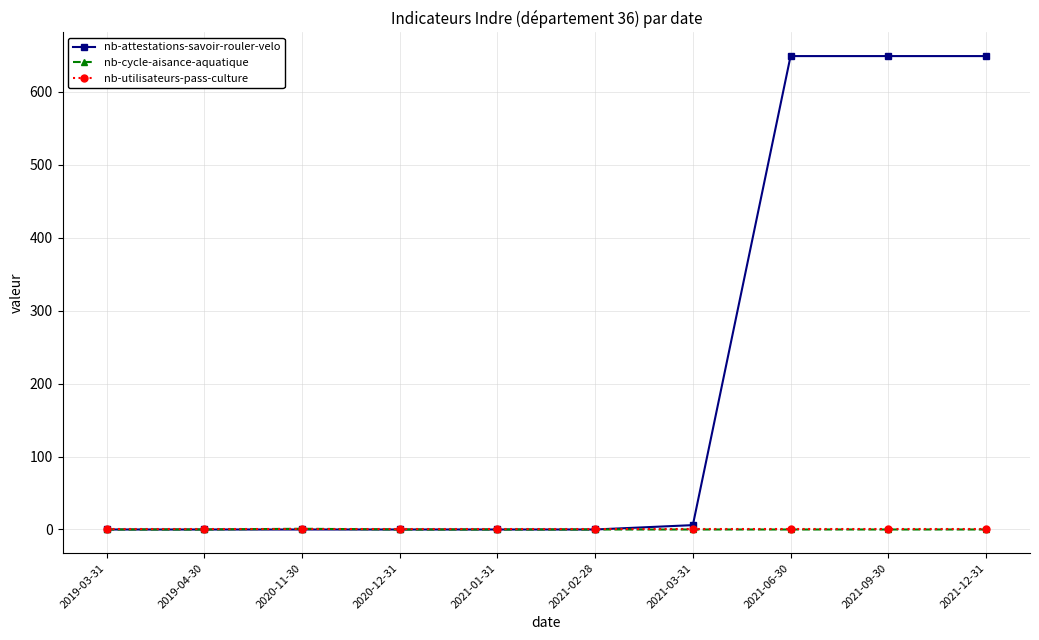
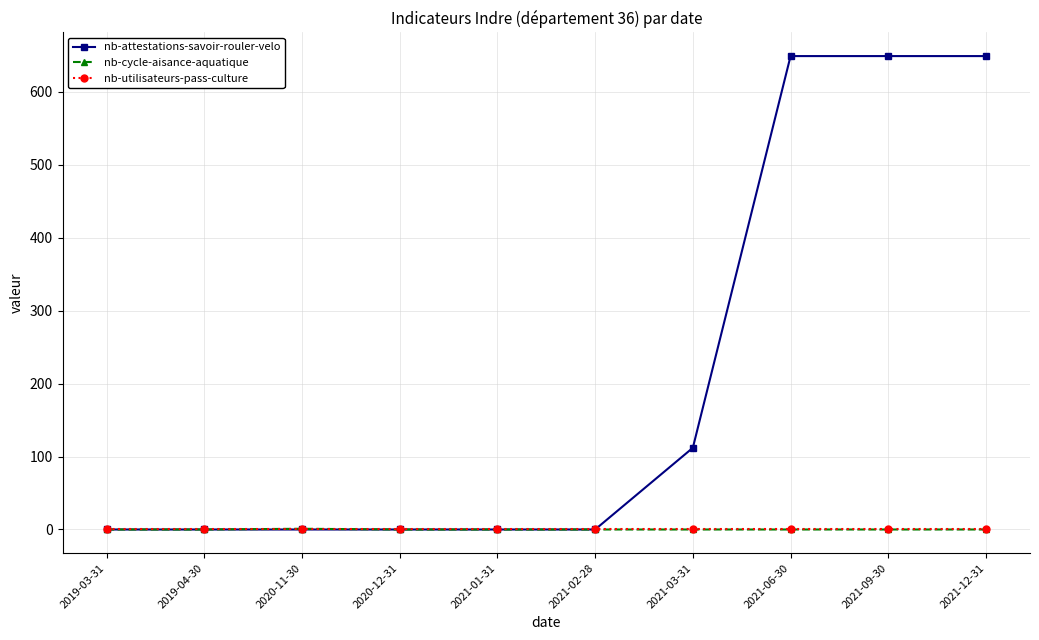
nb-attestations-savoir-rouler-velo, 2021-03-31: 10 -> 110
